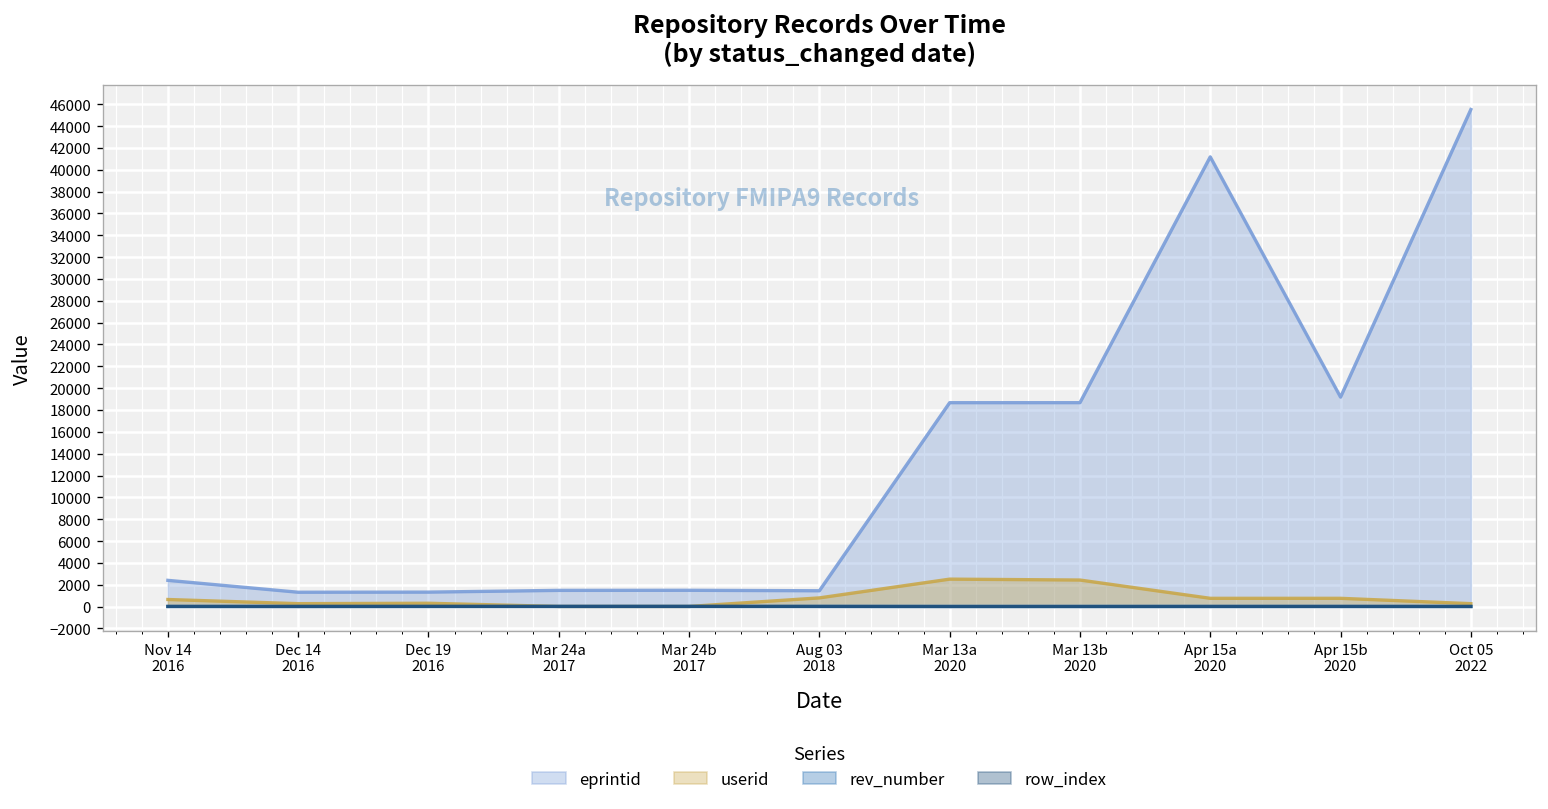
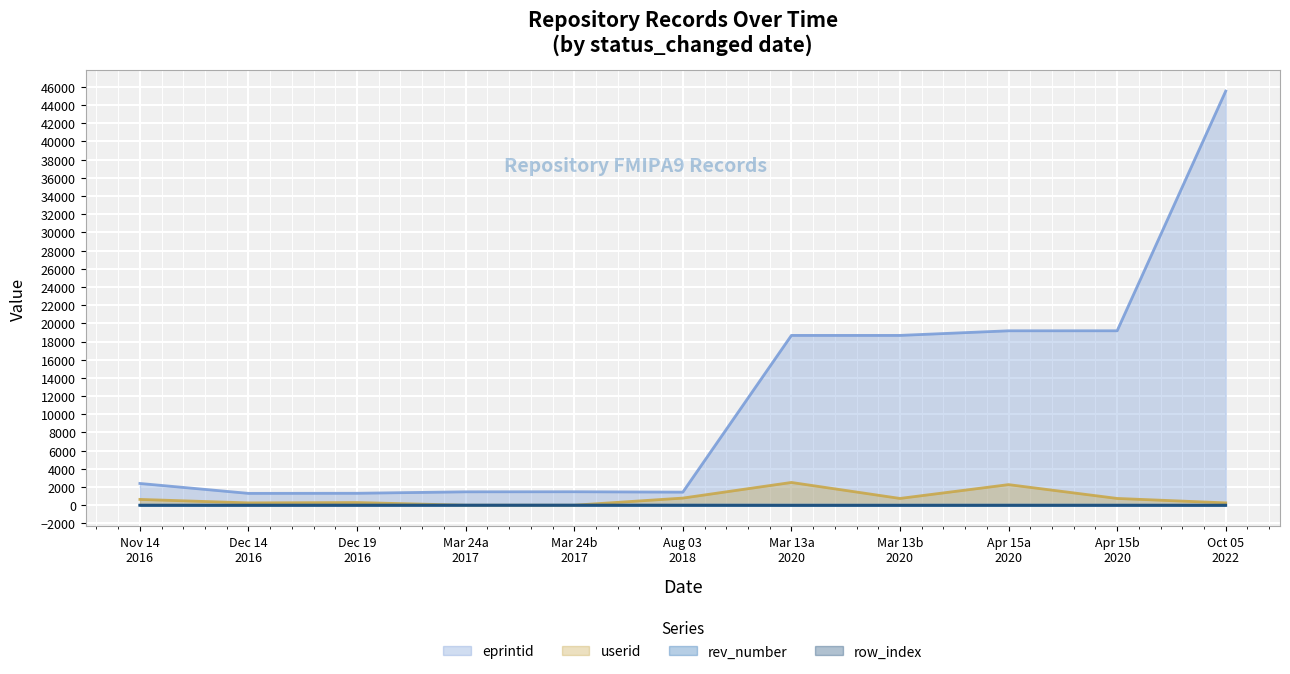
userid, Mar 13b 2020: 2000 -> 1000
eprintid, Apr 15a 2020: 41000 -> 19000
userid, Apr 15a 2020: 1000 -> 2000
